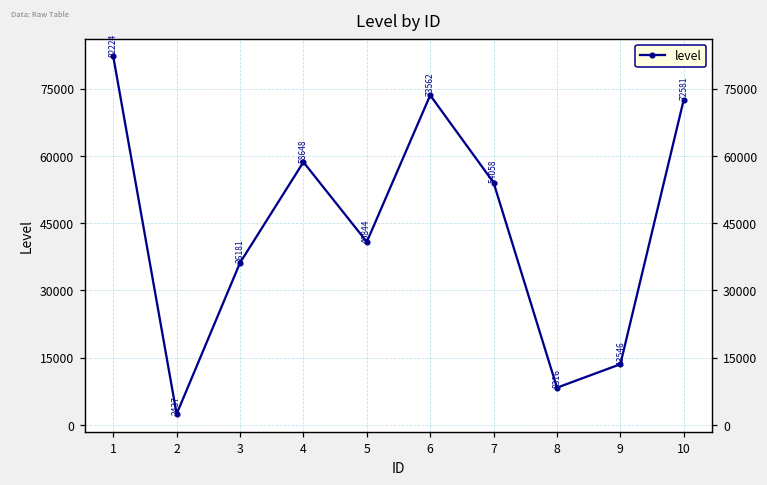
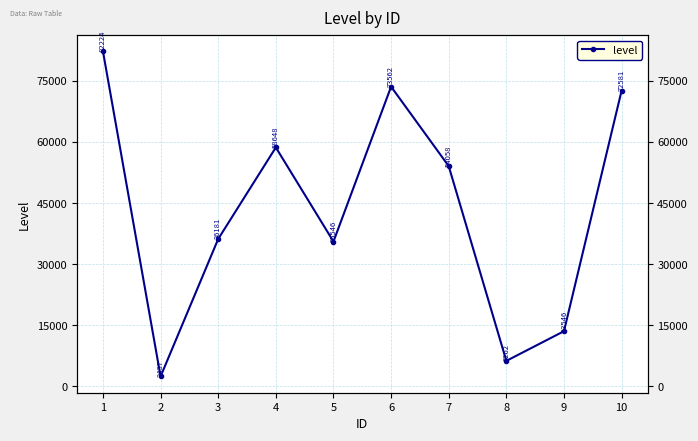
5: 40844 -> 35546
8: 8316 -> 6262
